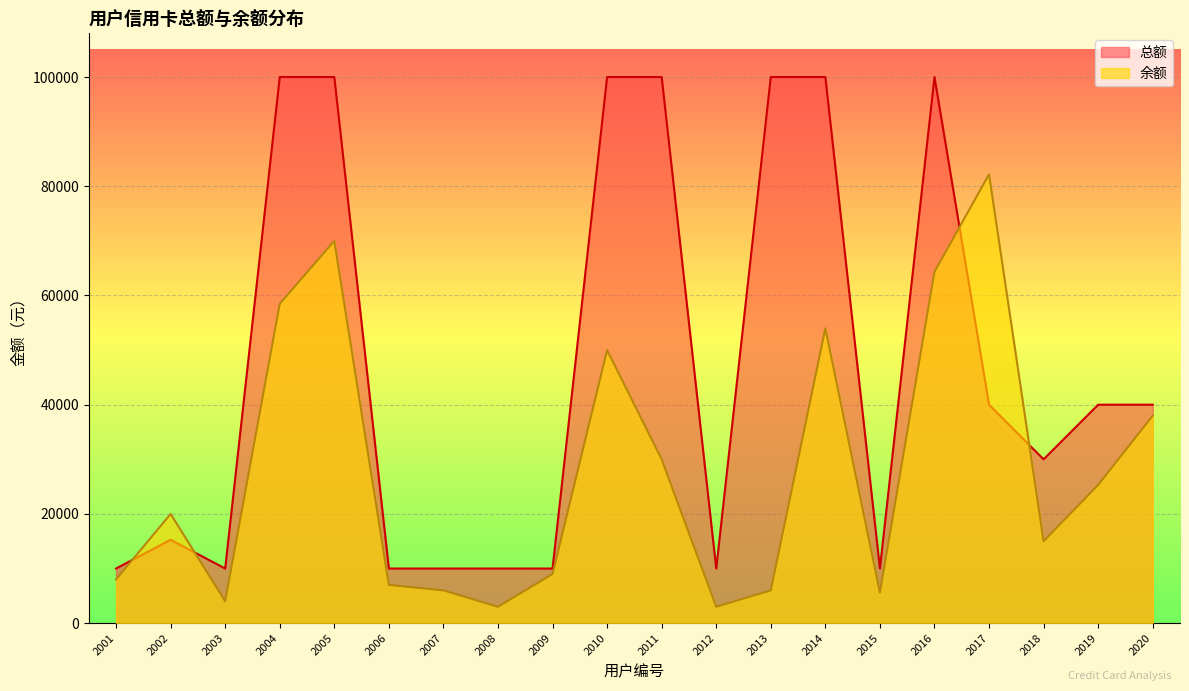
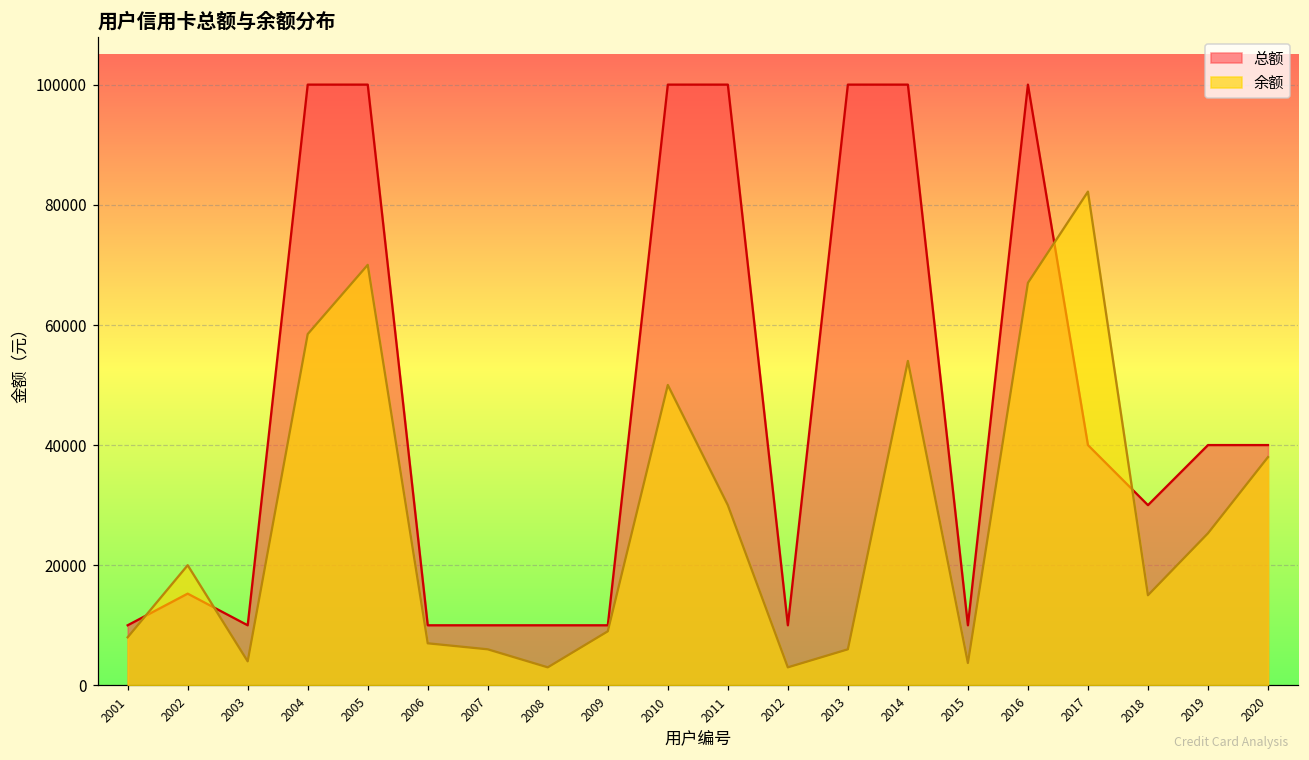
余额, 2015: 6000 -> 4000
余额, 2016: 64000 -> 67000
